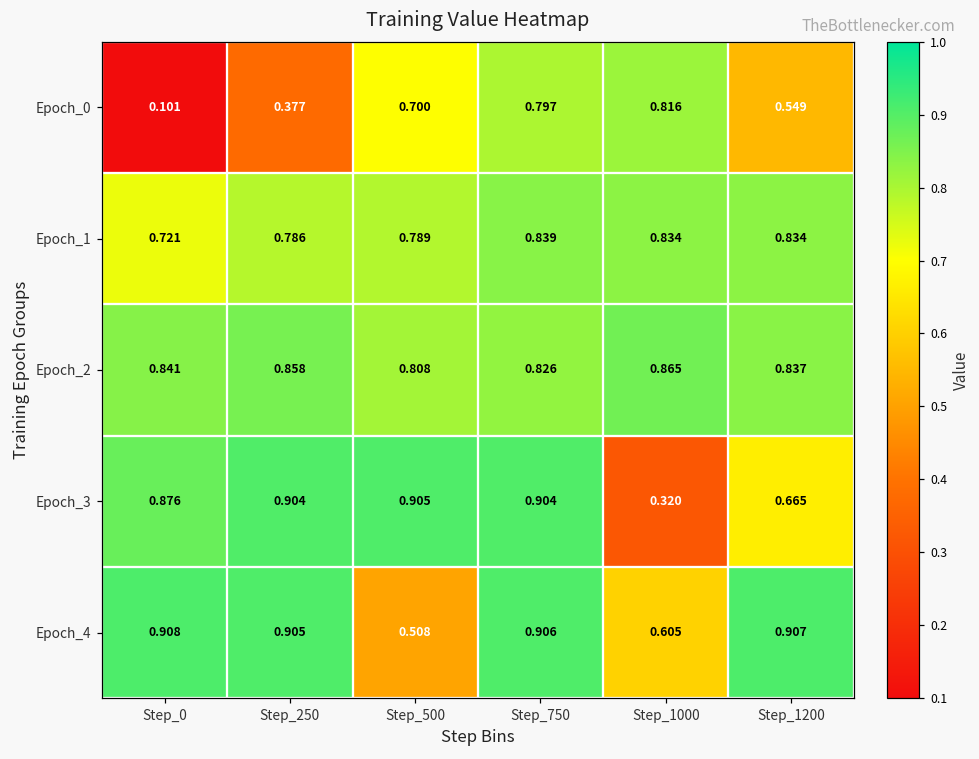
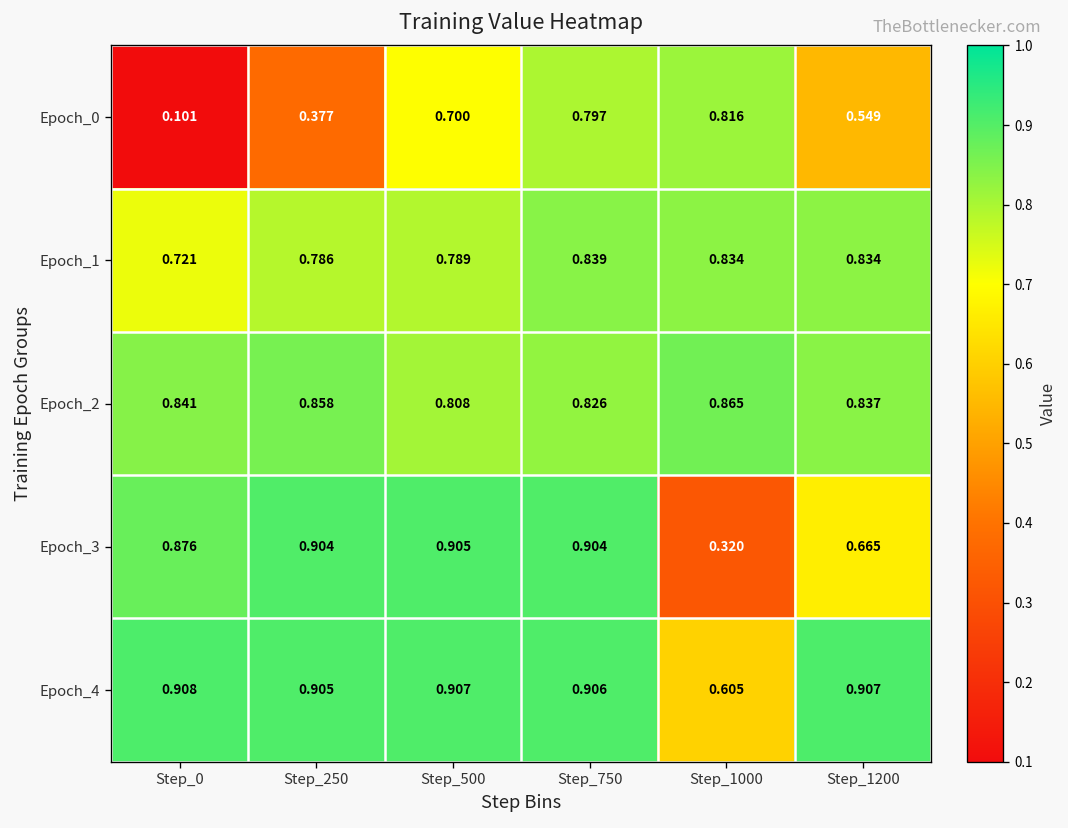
Epoch_4, Step_500: 0.508 -> 0.907
